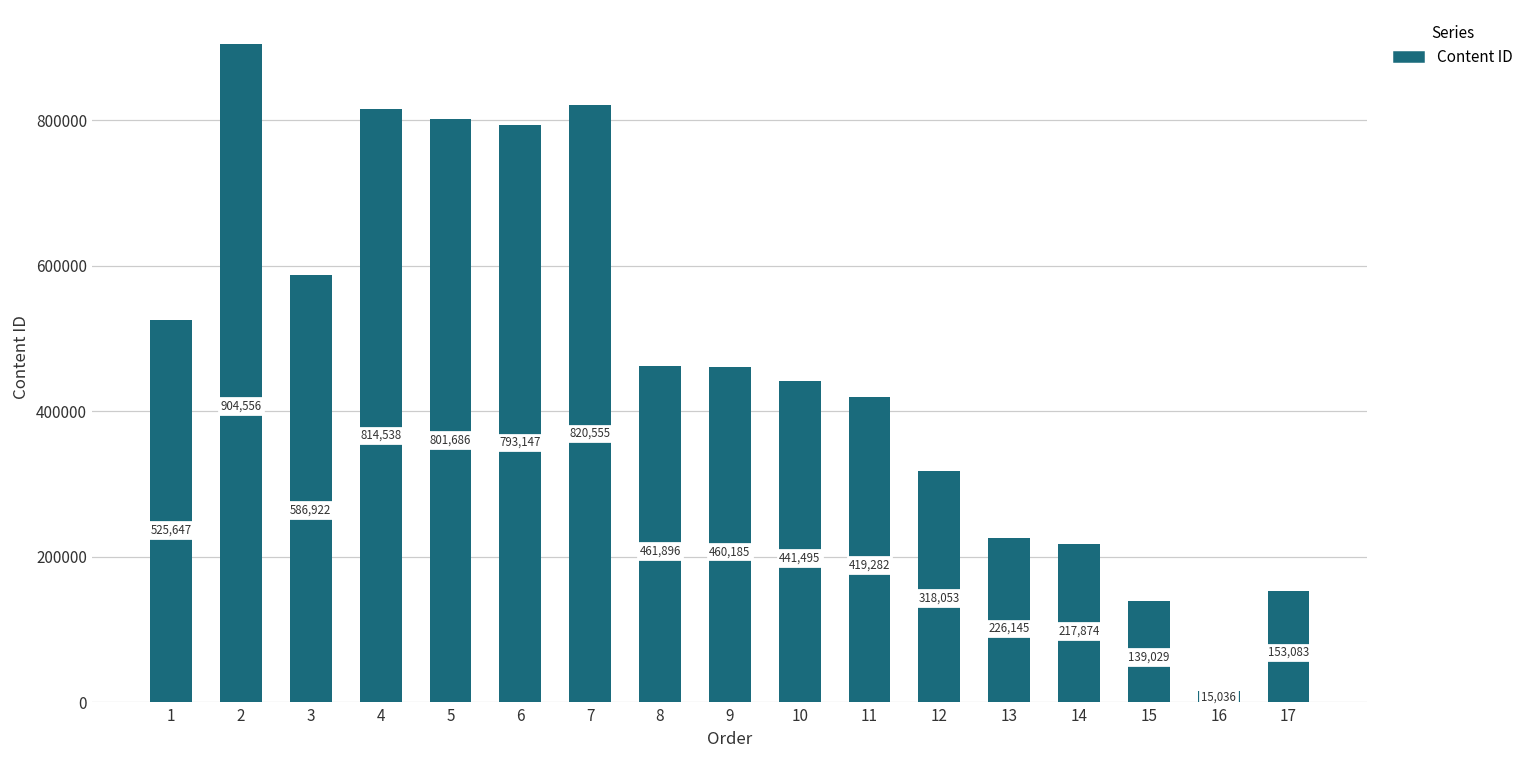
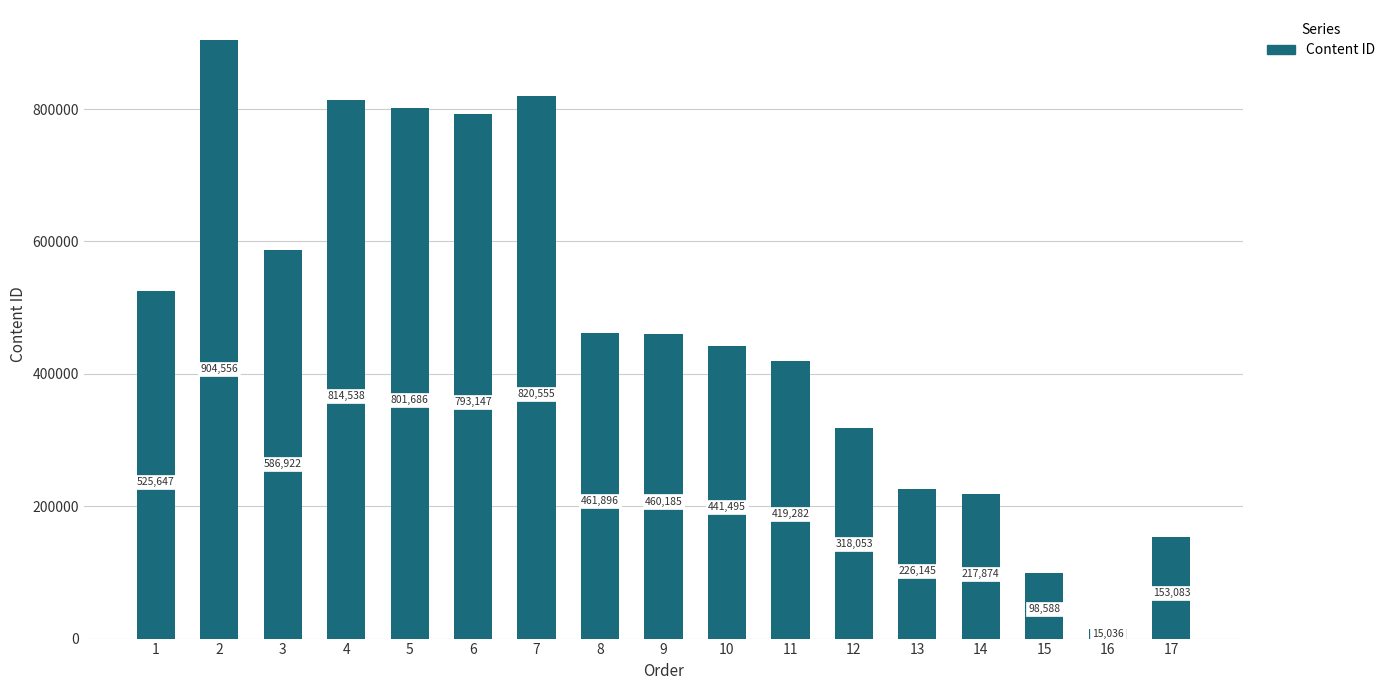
15: 139,029 -> 98,588
